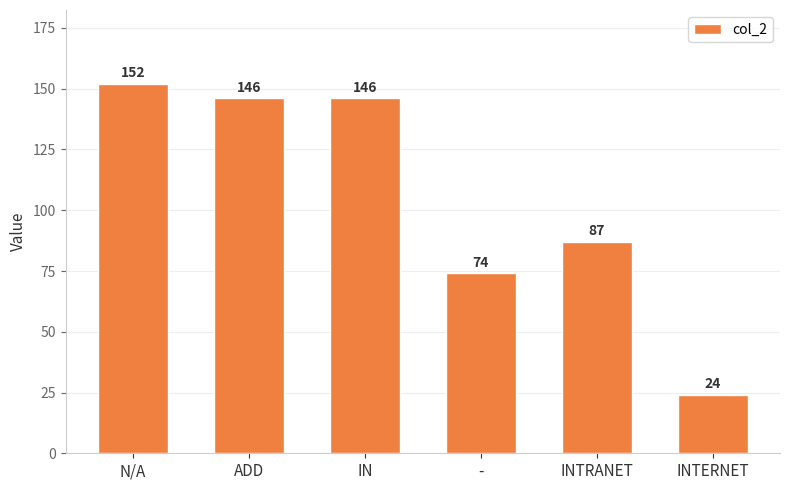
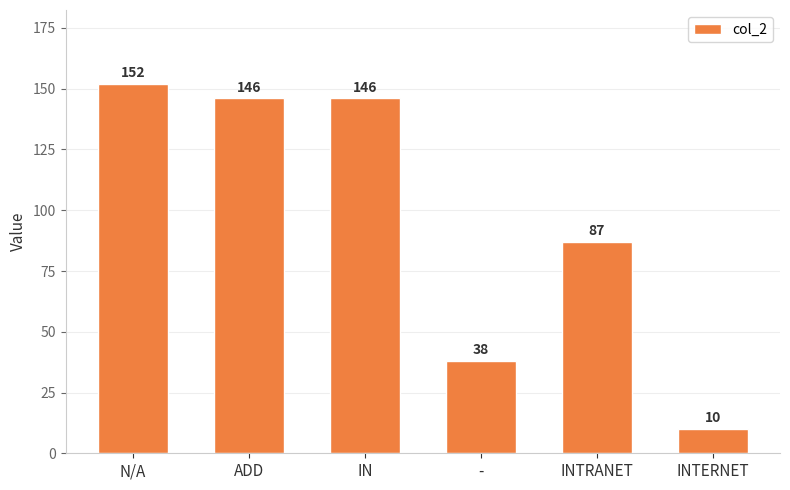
-: 74 -> 38
INTERNET: 24 -> 10
